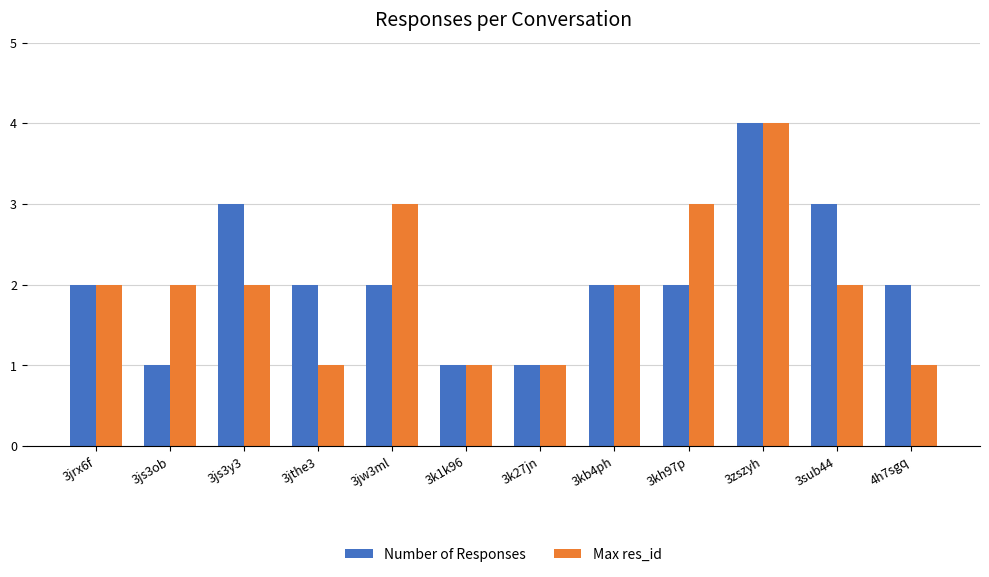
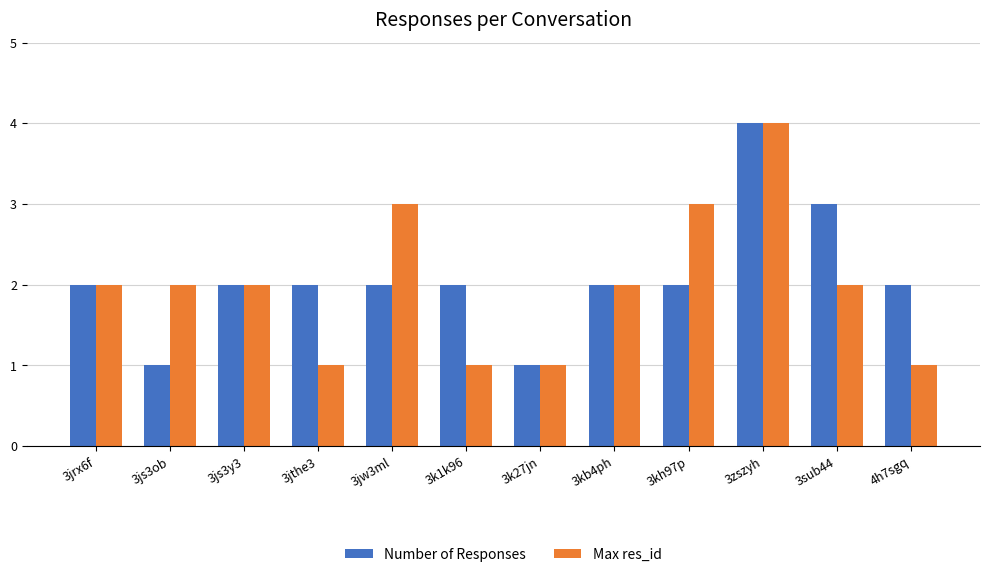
Number of Responses, 3js3y3: 3 -> 2
Number of Responses, 3k1k96: 1 -> 2
